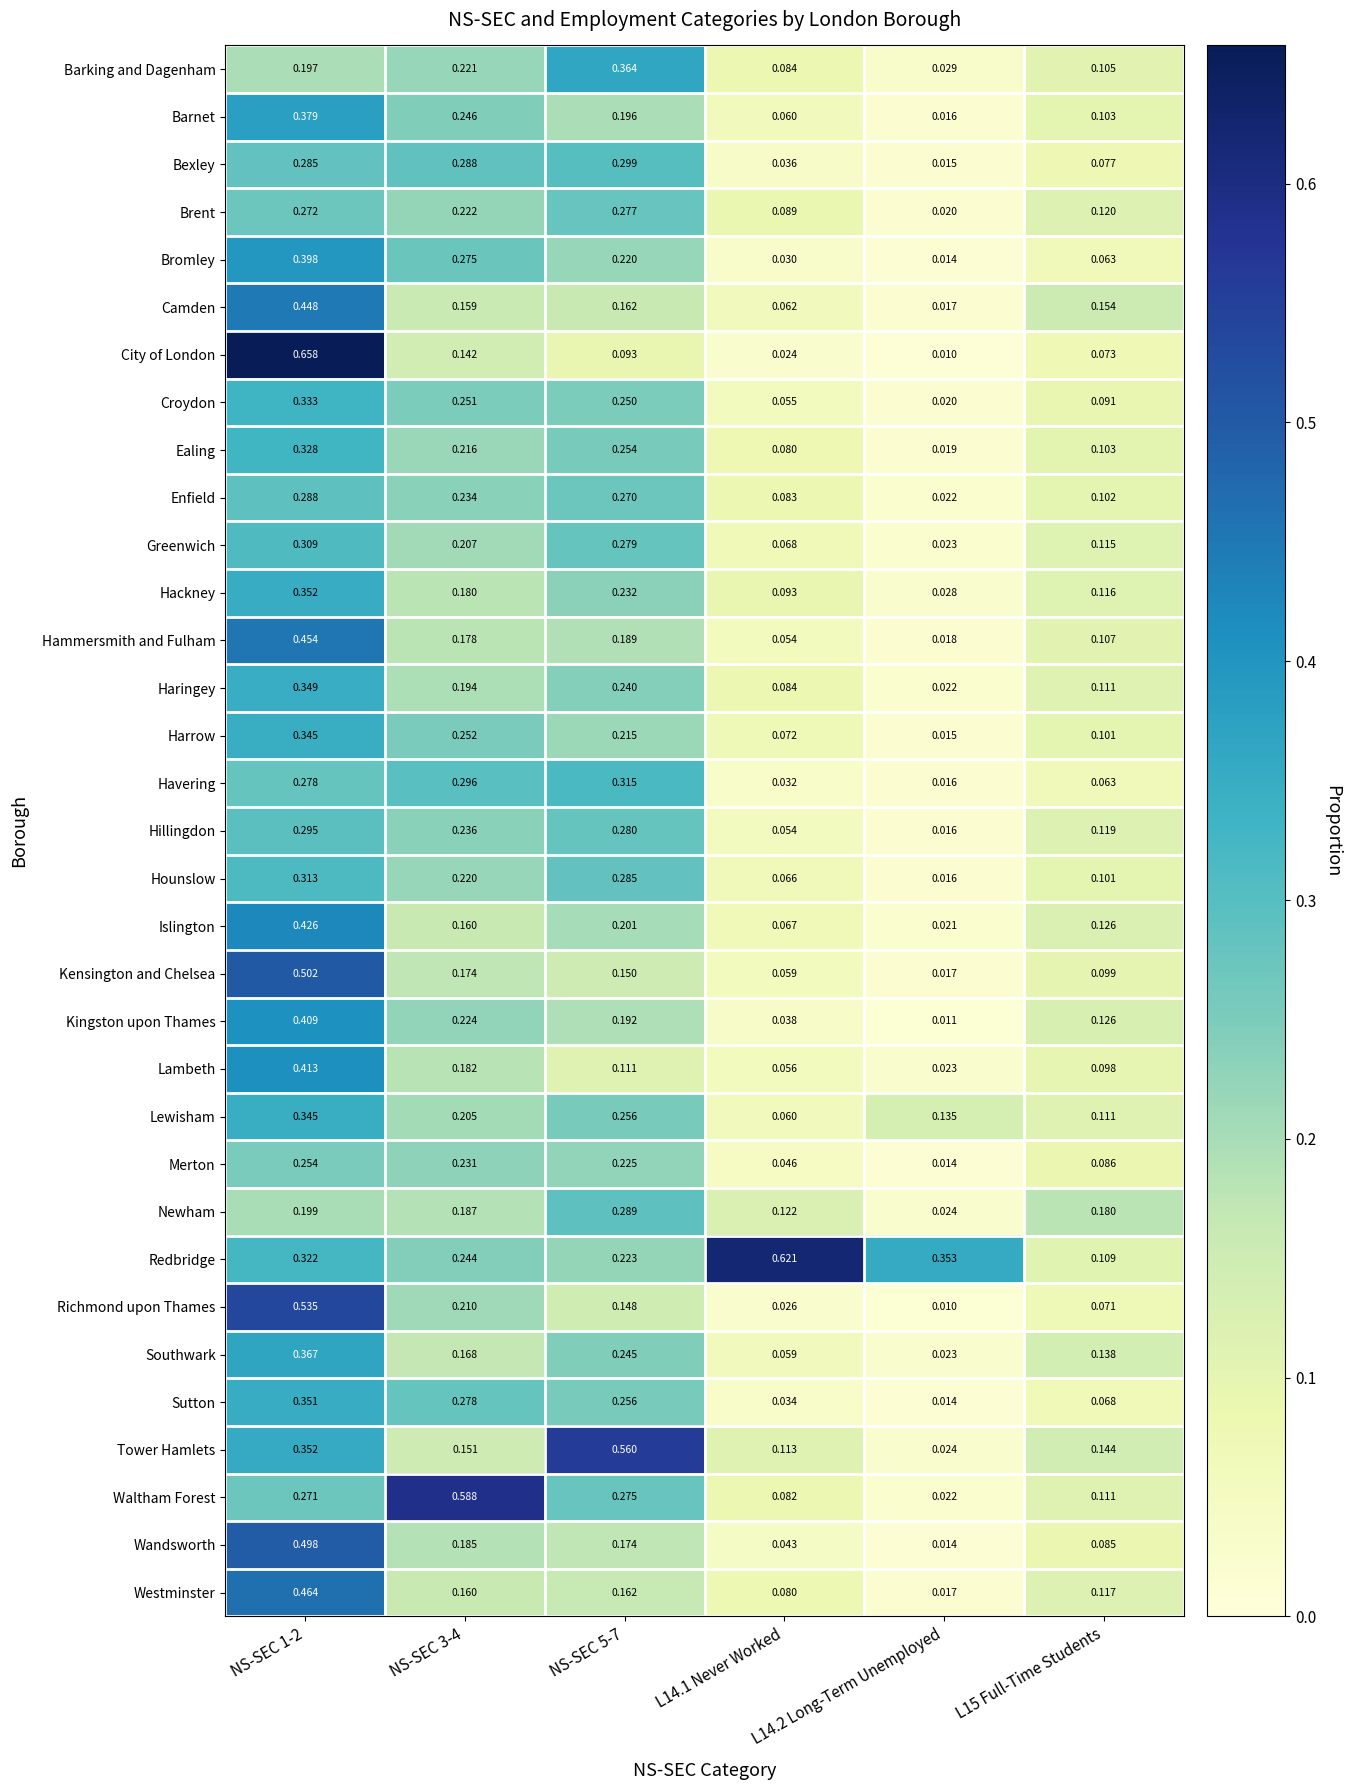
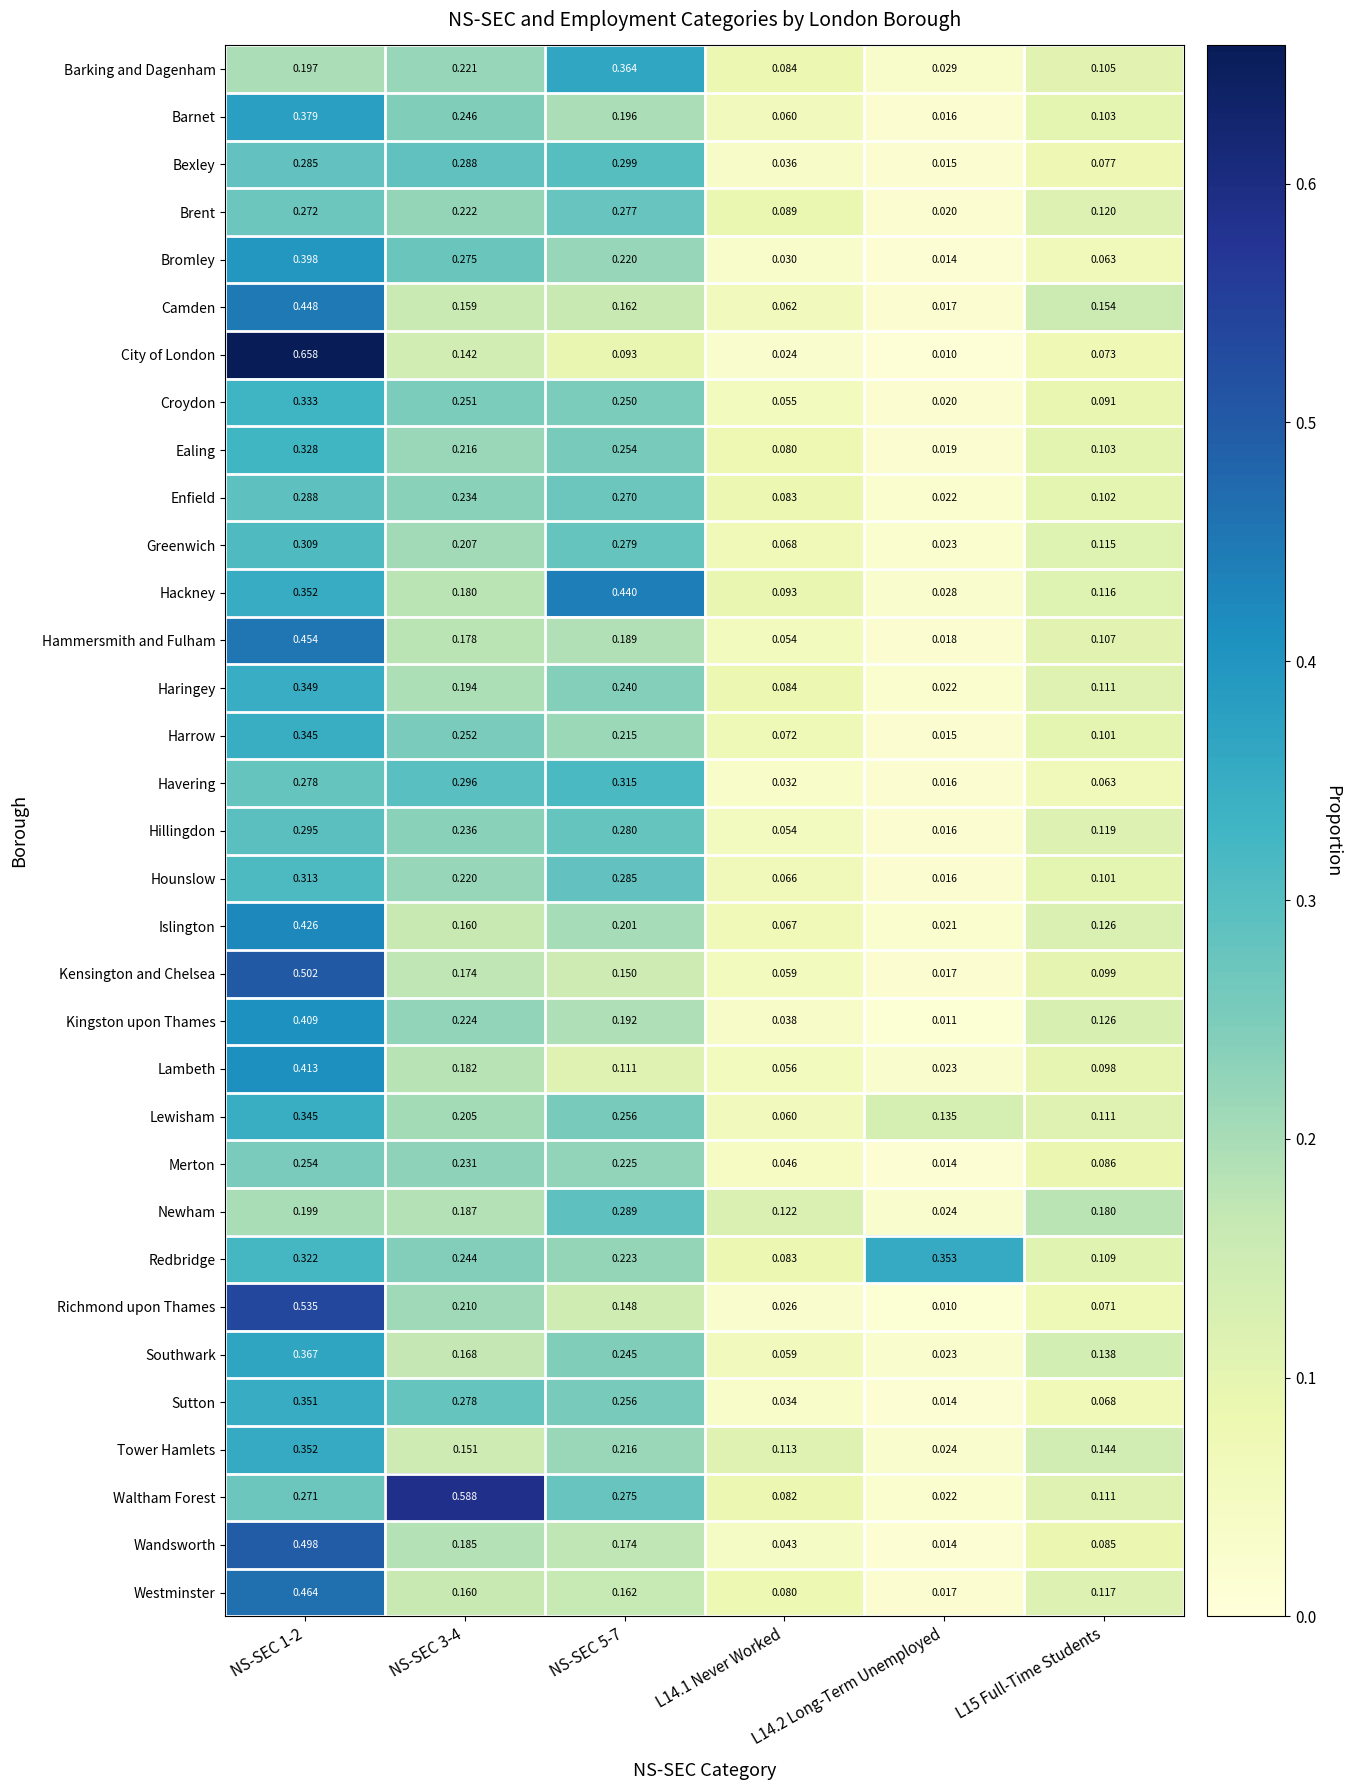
Hackney, NS-SEC 5-7: 0.232 -> 0.440
Redbridge, L14.1 Never Worked: 0.621 -> 0.083
Tower Hamlets, NS-SEC 5-7: 0.560 -> 0.216
